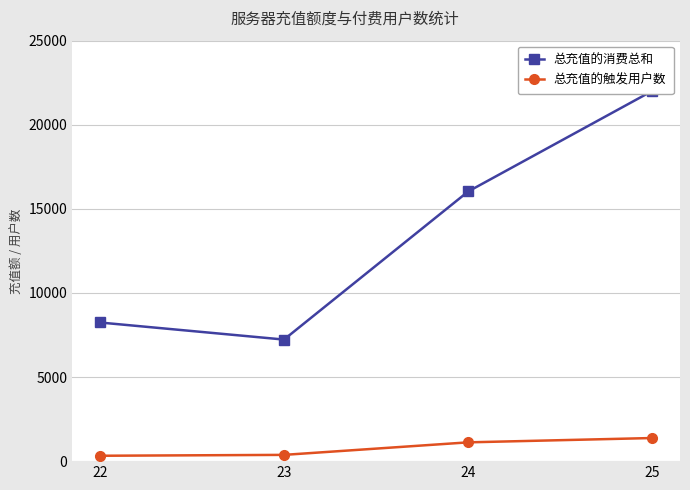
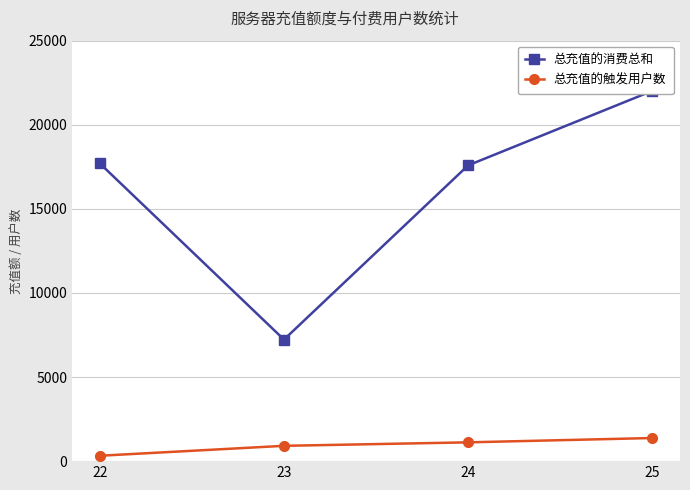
总充值的消费总和, 22: 8200 -> 17700
总充值的触发用户数, 23: 400 -> 900
总充值的消费总和, 24: 16000 -> 17600
